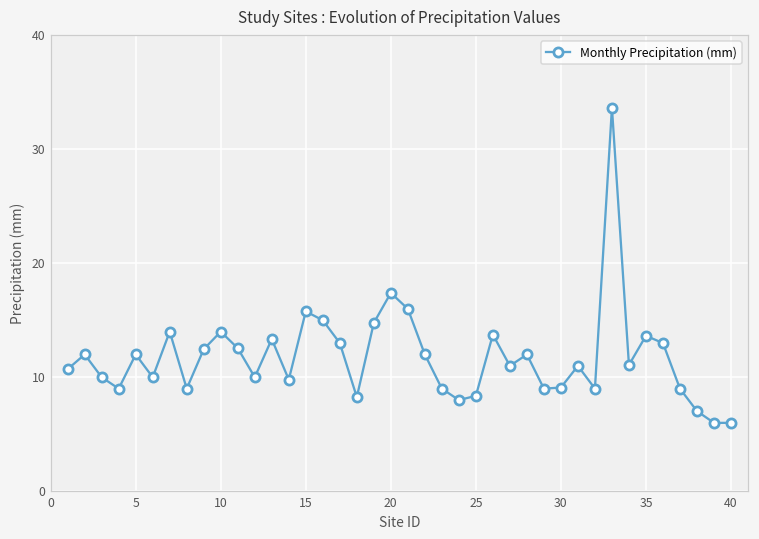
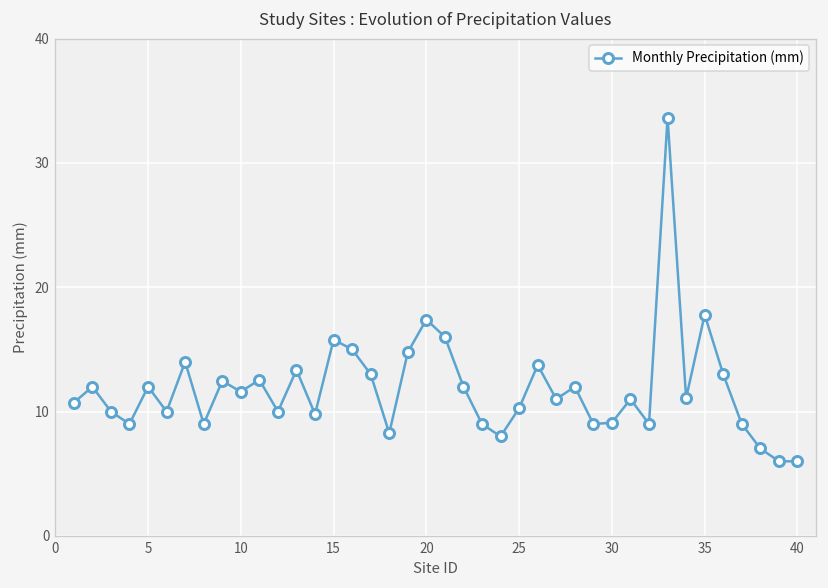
10: 14.0 -> 11.6
25: 8.4 -> 10.3
35: 13.6 -> 17.8
